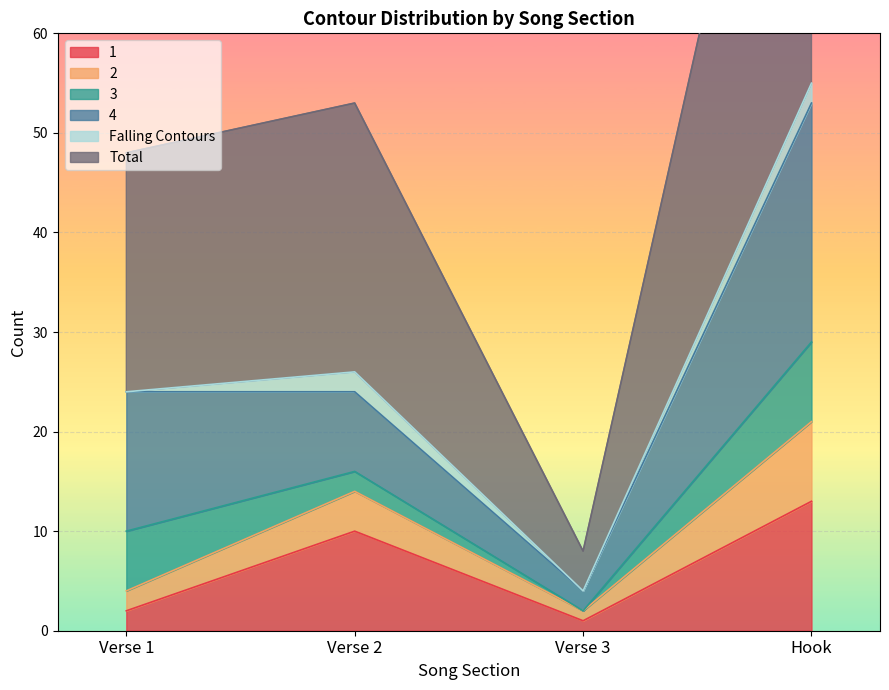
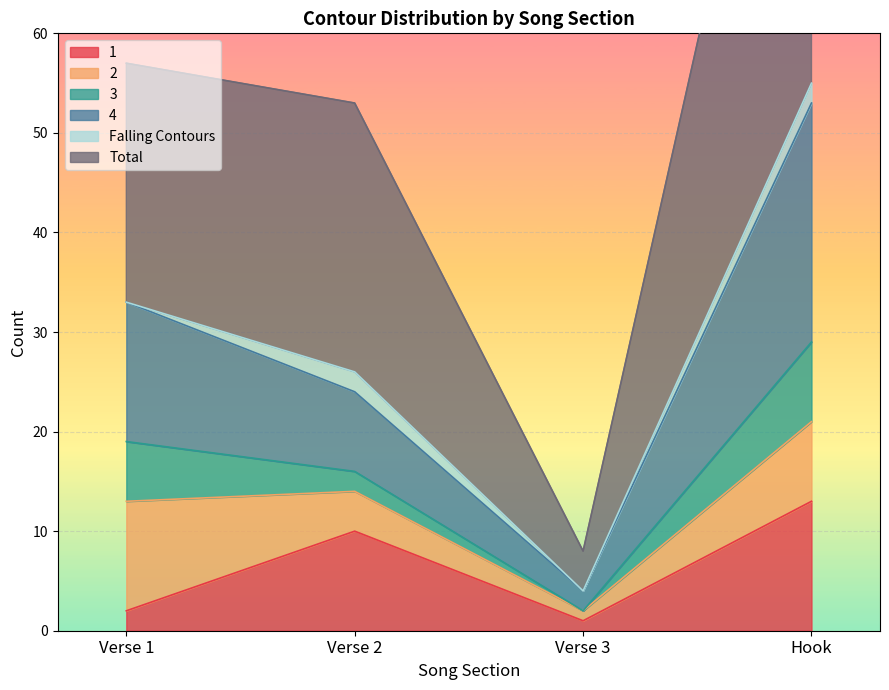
2, Verse 1: 2 -> 11
